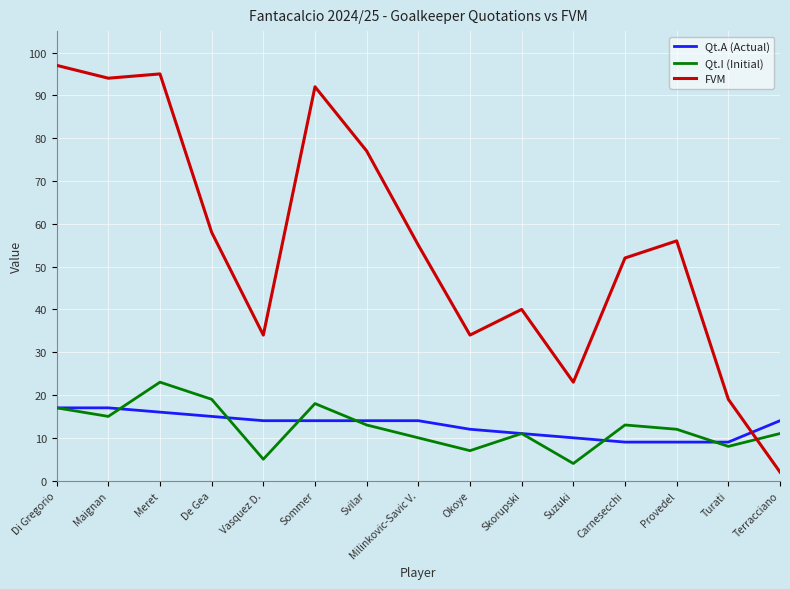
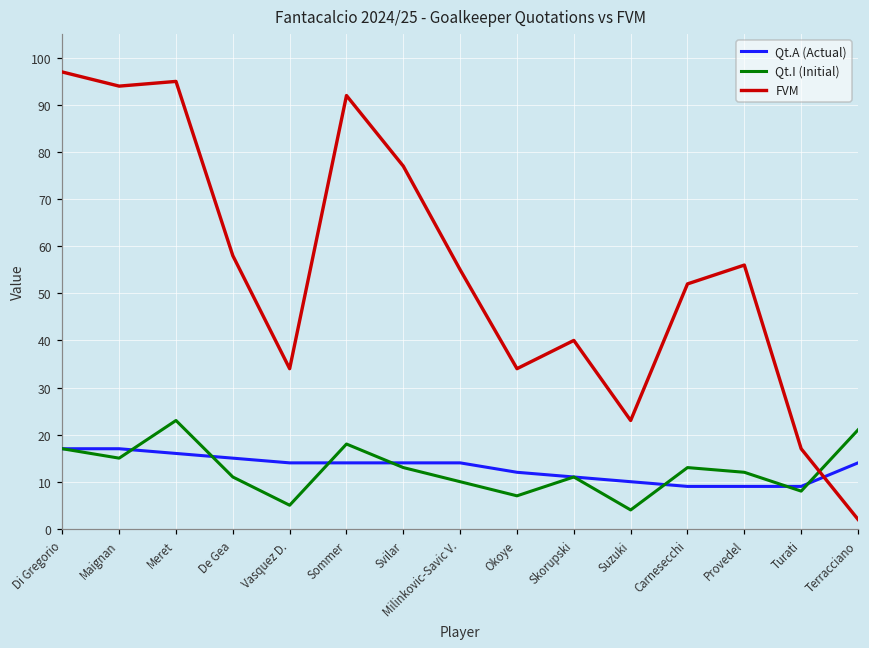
Qt.I (Initial), De Gea: 19 -> 11
FVM, Turati: 19 -> 17
Qt.I (Initial), Terracciano: 11 -> 21
